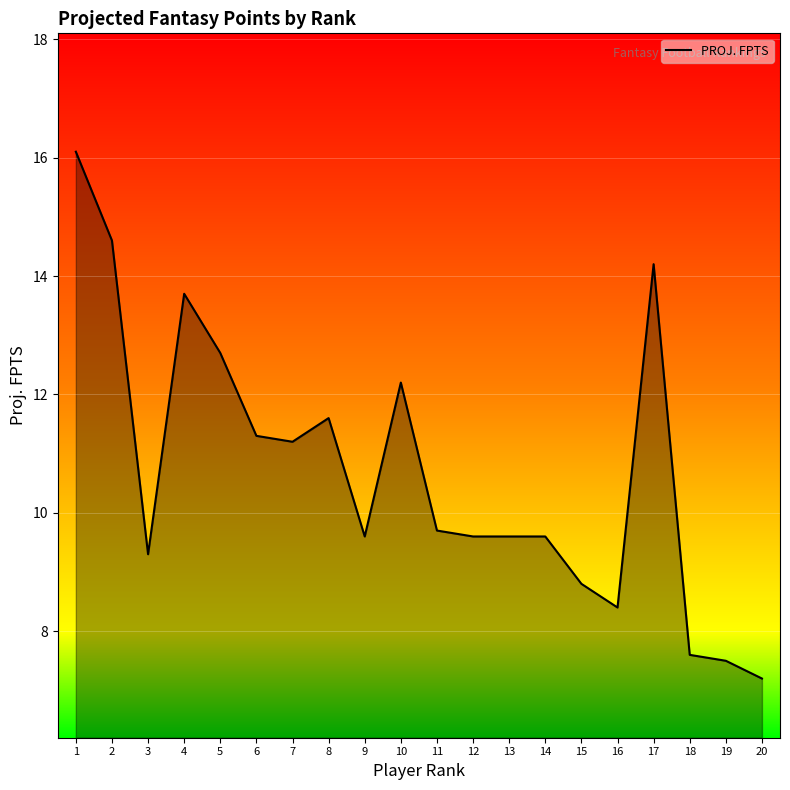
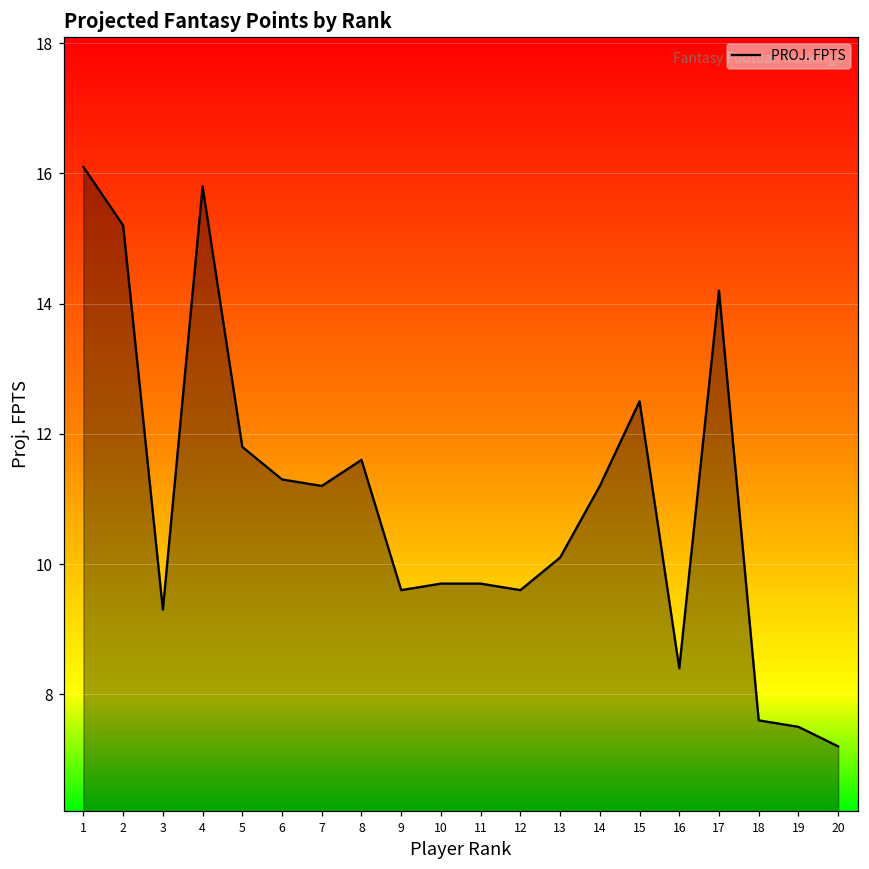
2: 14.6 -> 15.2
4: 13.7 -> 15.8
5: 12.7 -> 11.8
10: 12.2 -> 9.7
13: 9.6 -> 10.1
14: 9.6 -> 11.2
15: 8.8 -> 12.5
